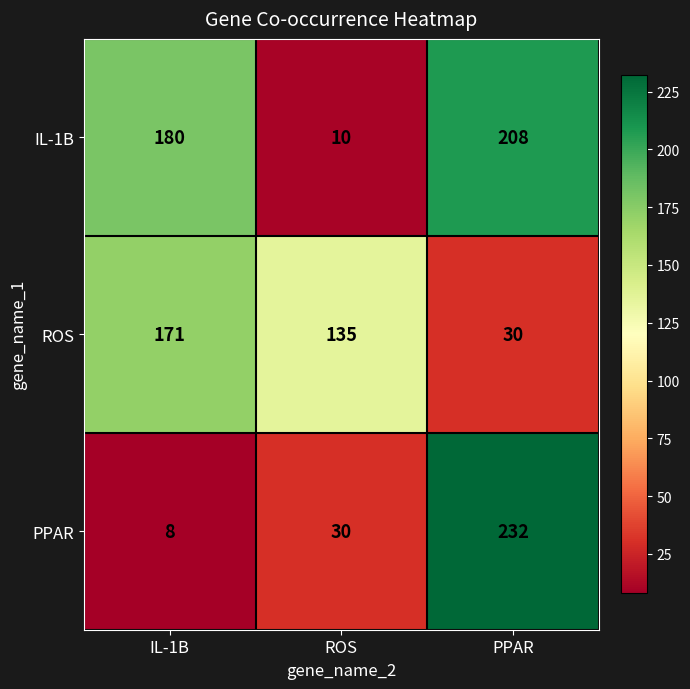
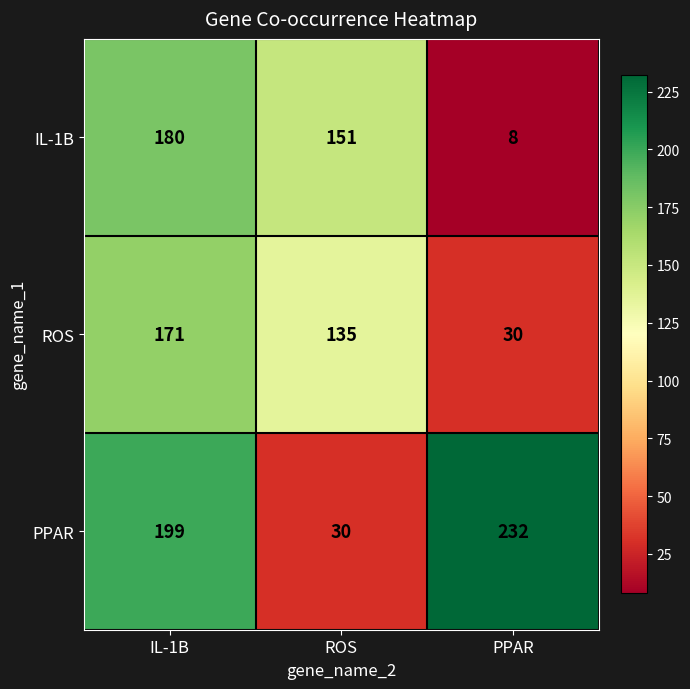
IL-1B, ROS: 10 -> 151
IL-1B, PPAR: 208 -> 8
PPAR, IL-1B: 8 -> 199
